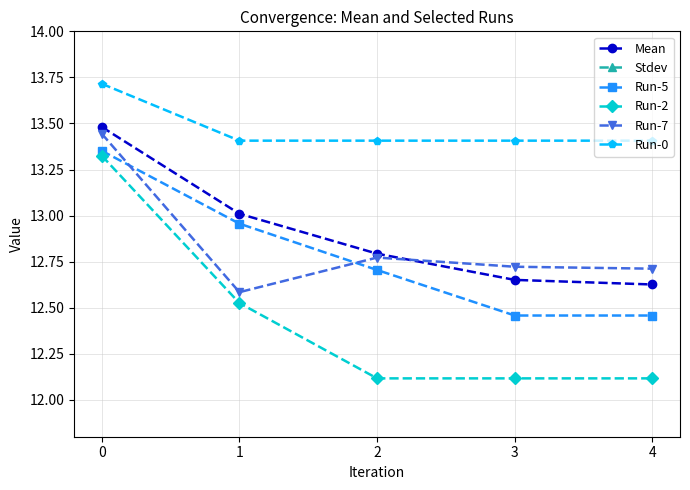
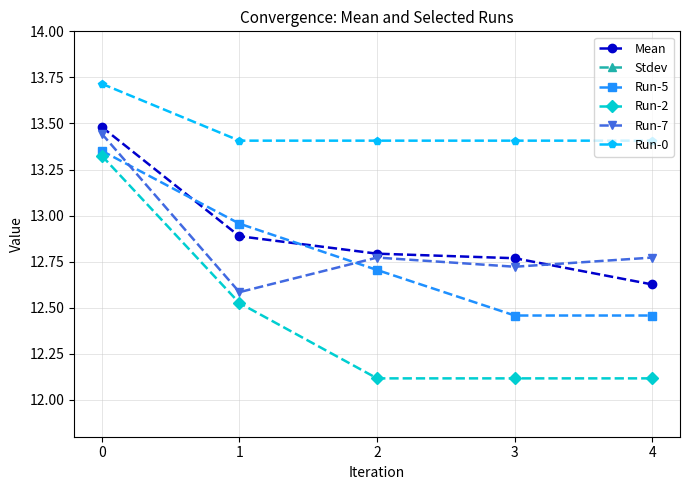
Mean, 1: 13.01 -> 12.89
Mean, 3: 12.65 -> 12.77
Run-7, 4: 12.71 -> 12.77
